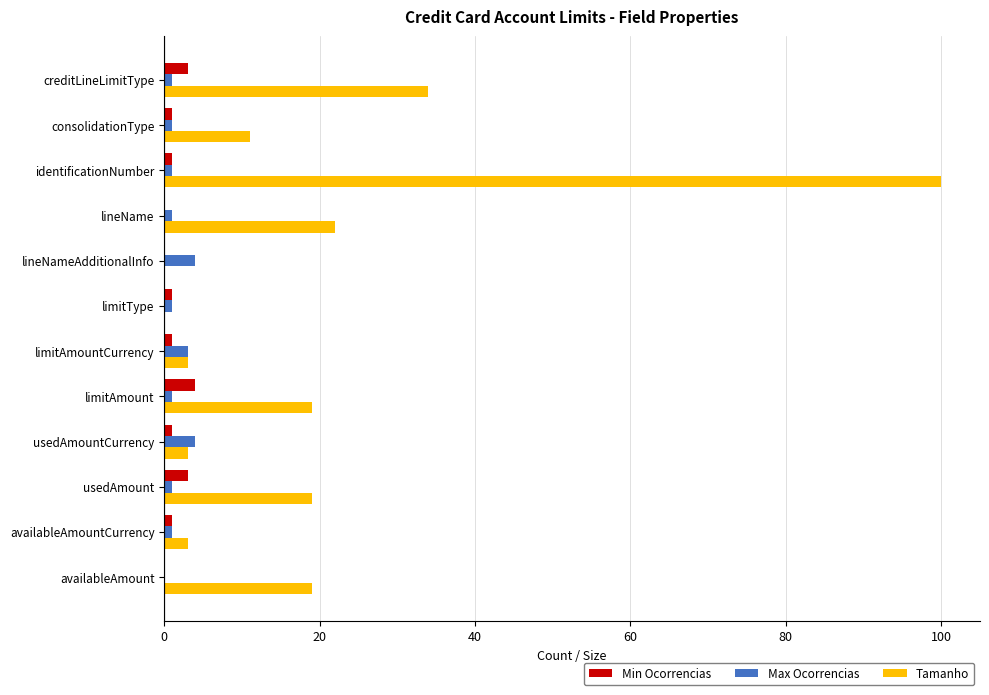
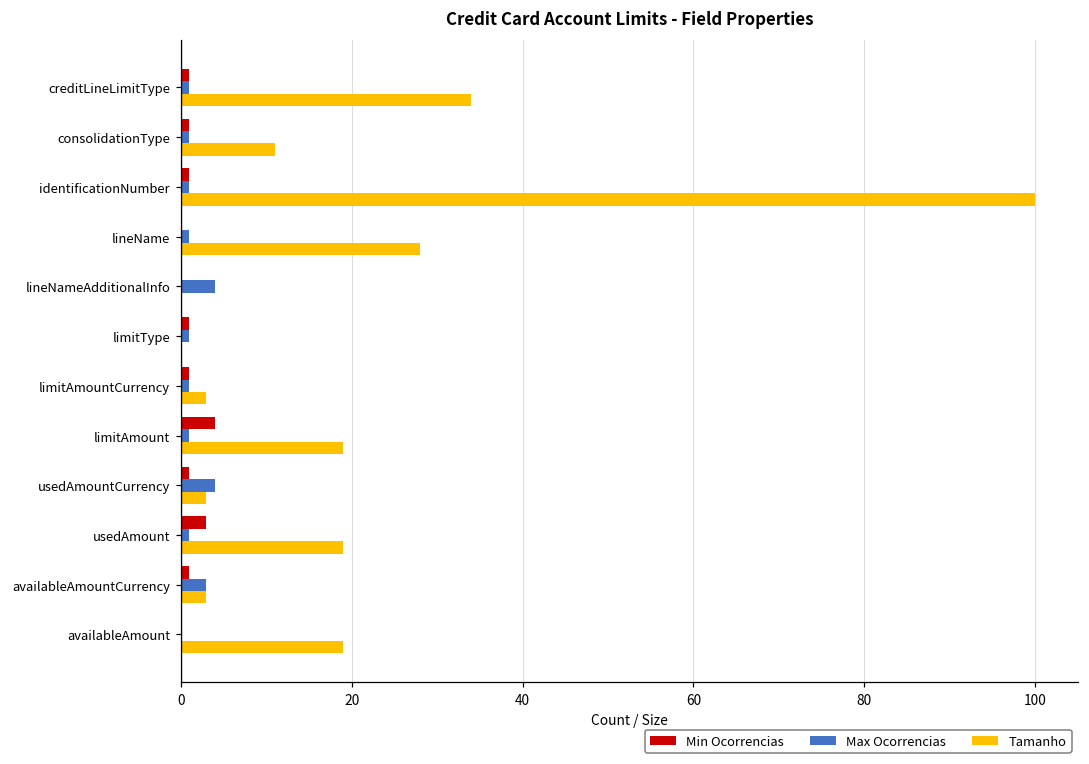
Min Ocorrencias, creditLineLimitType: 3 -> 1
Tamanho, lineName: 22 -> 28
Max Ocorrencias, limitAmountCurrency: 3 -> 1
Max Ocorrencias, availableAmountCurrency: 1 -> 3
